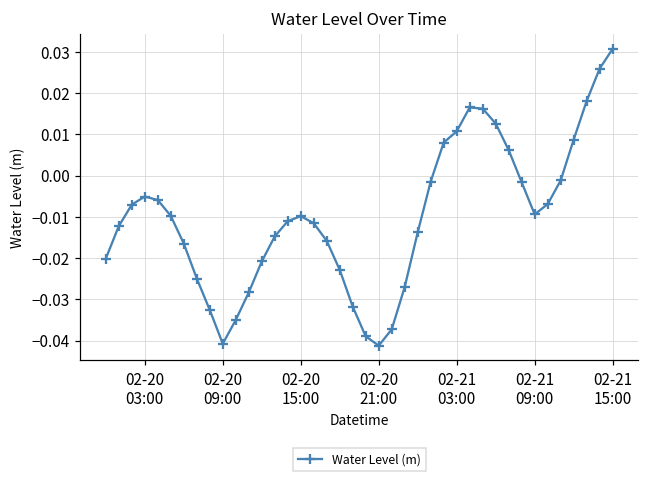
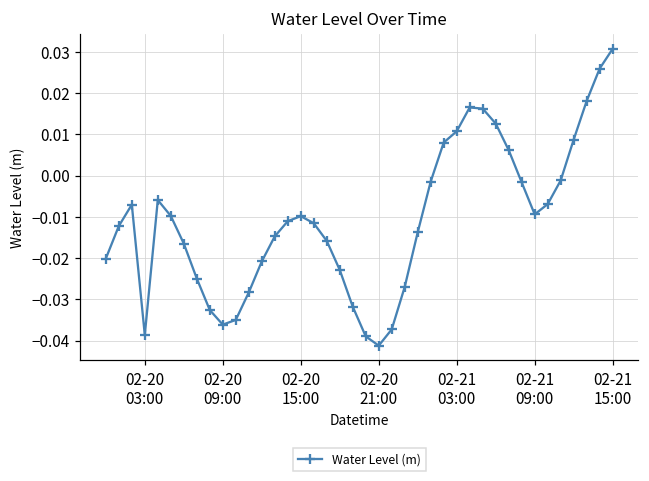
02-20 03:00: -0.005 -> -0.039
02-20 09:00: -0.041 -> -0.036
